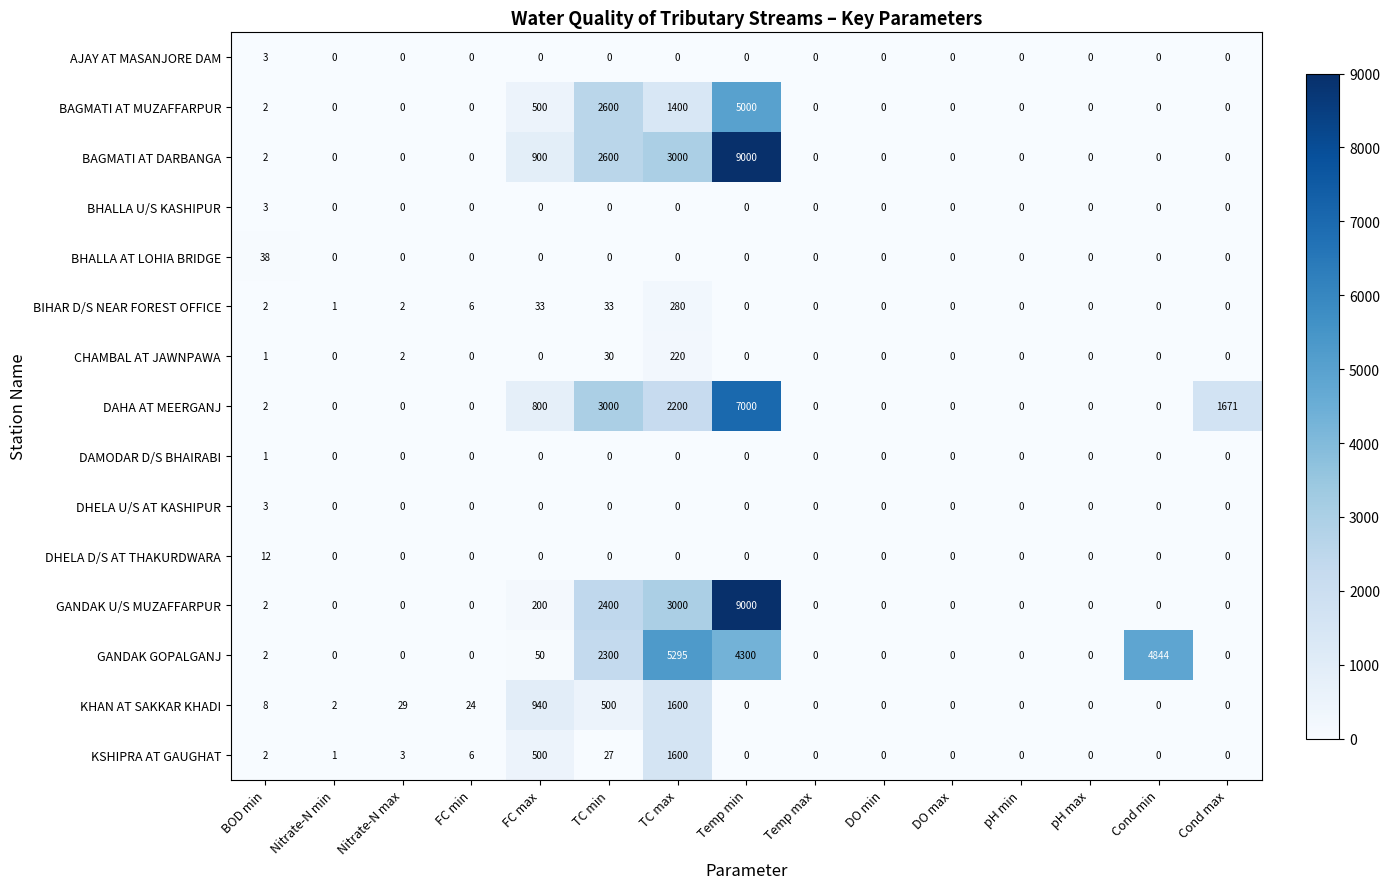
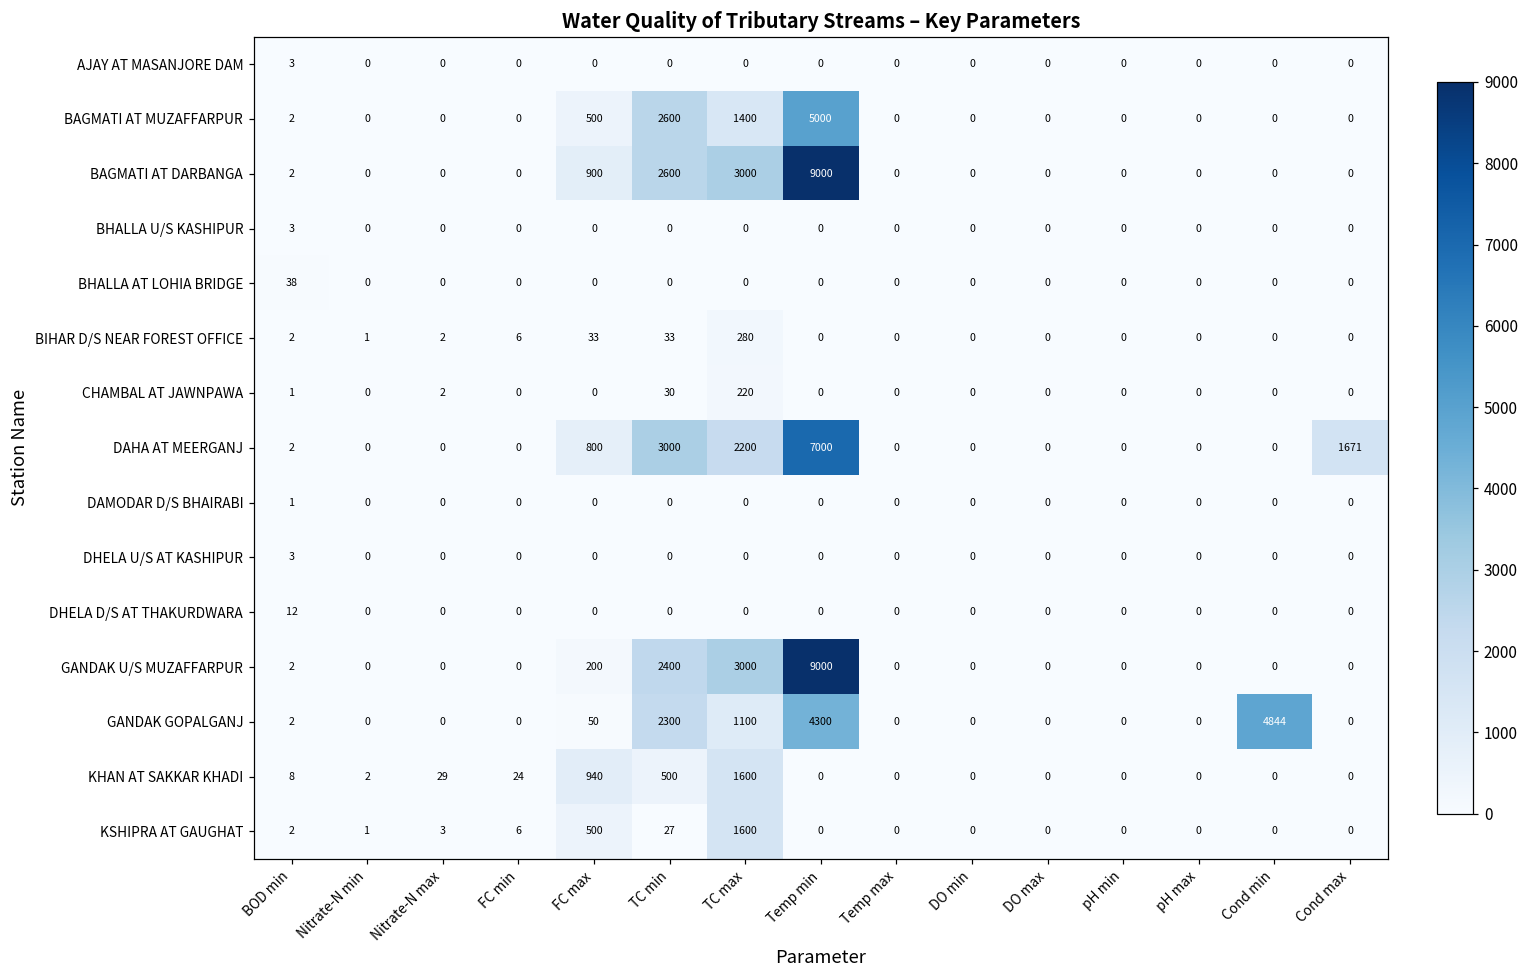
GANDAK GOPALGANJ, TC max: 5295 -> 1100
